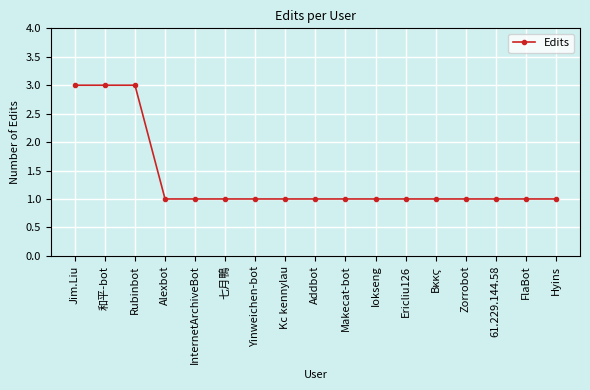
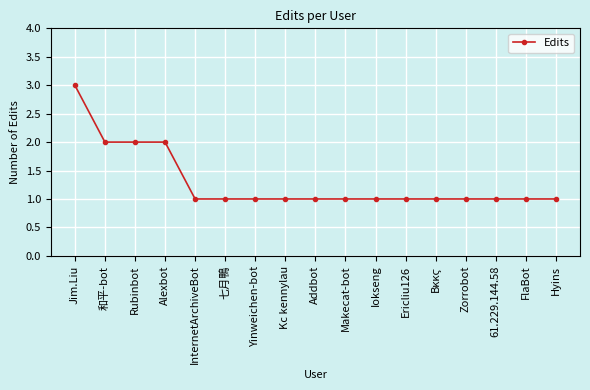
和平-bot: 3 -> 2
Rubinbot: 3 -> 2
Alexbot: 1 -> 2
